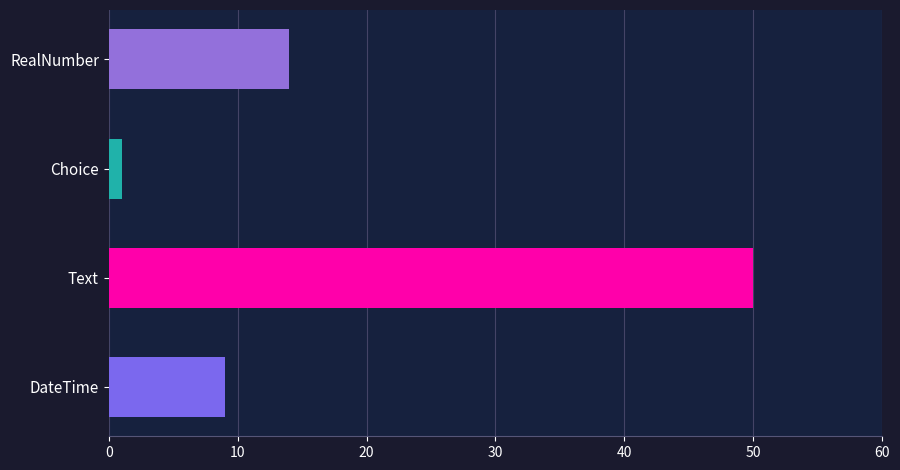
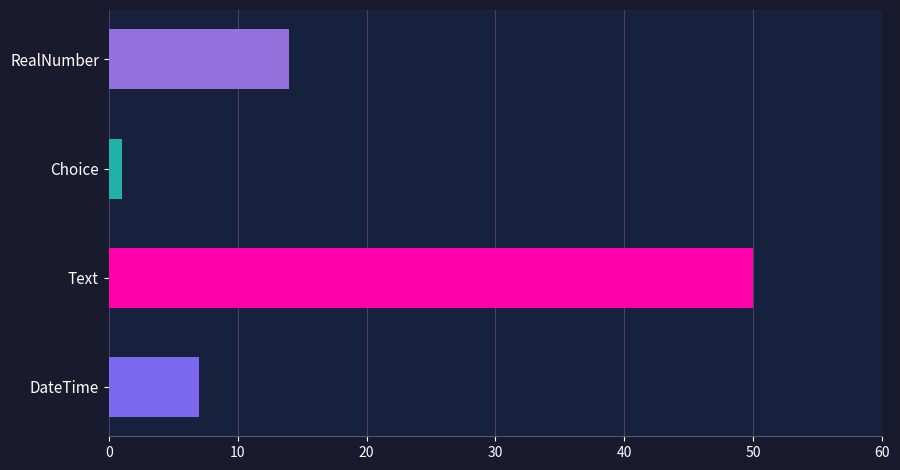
DateTime: 9 -> 7
